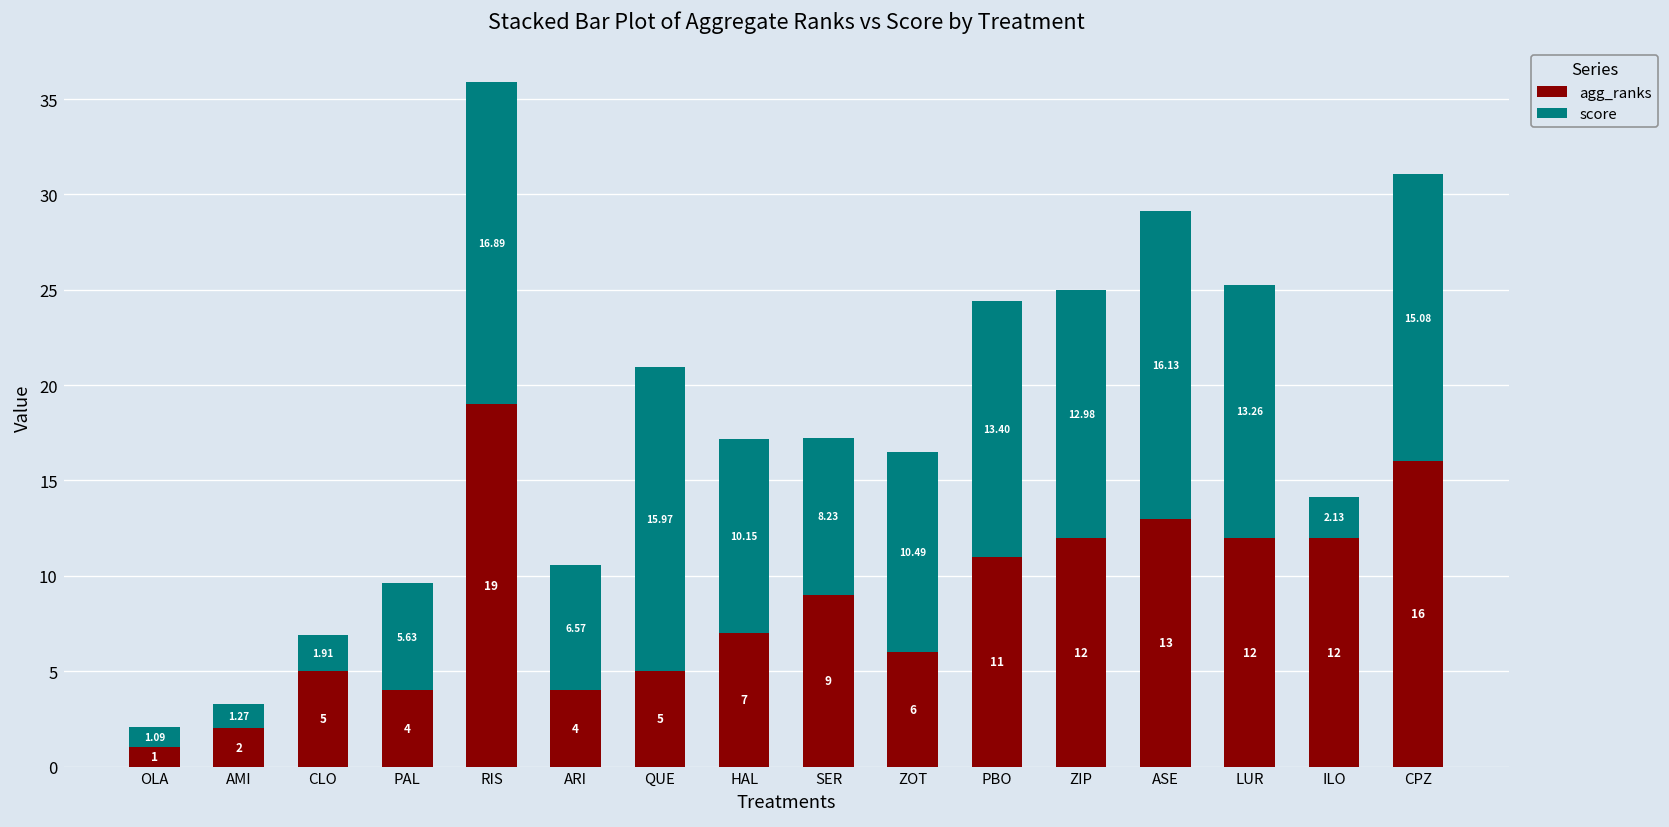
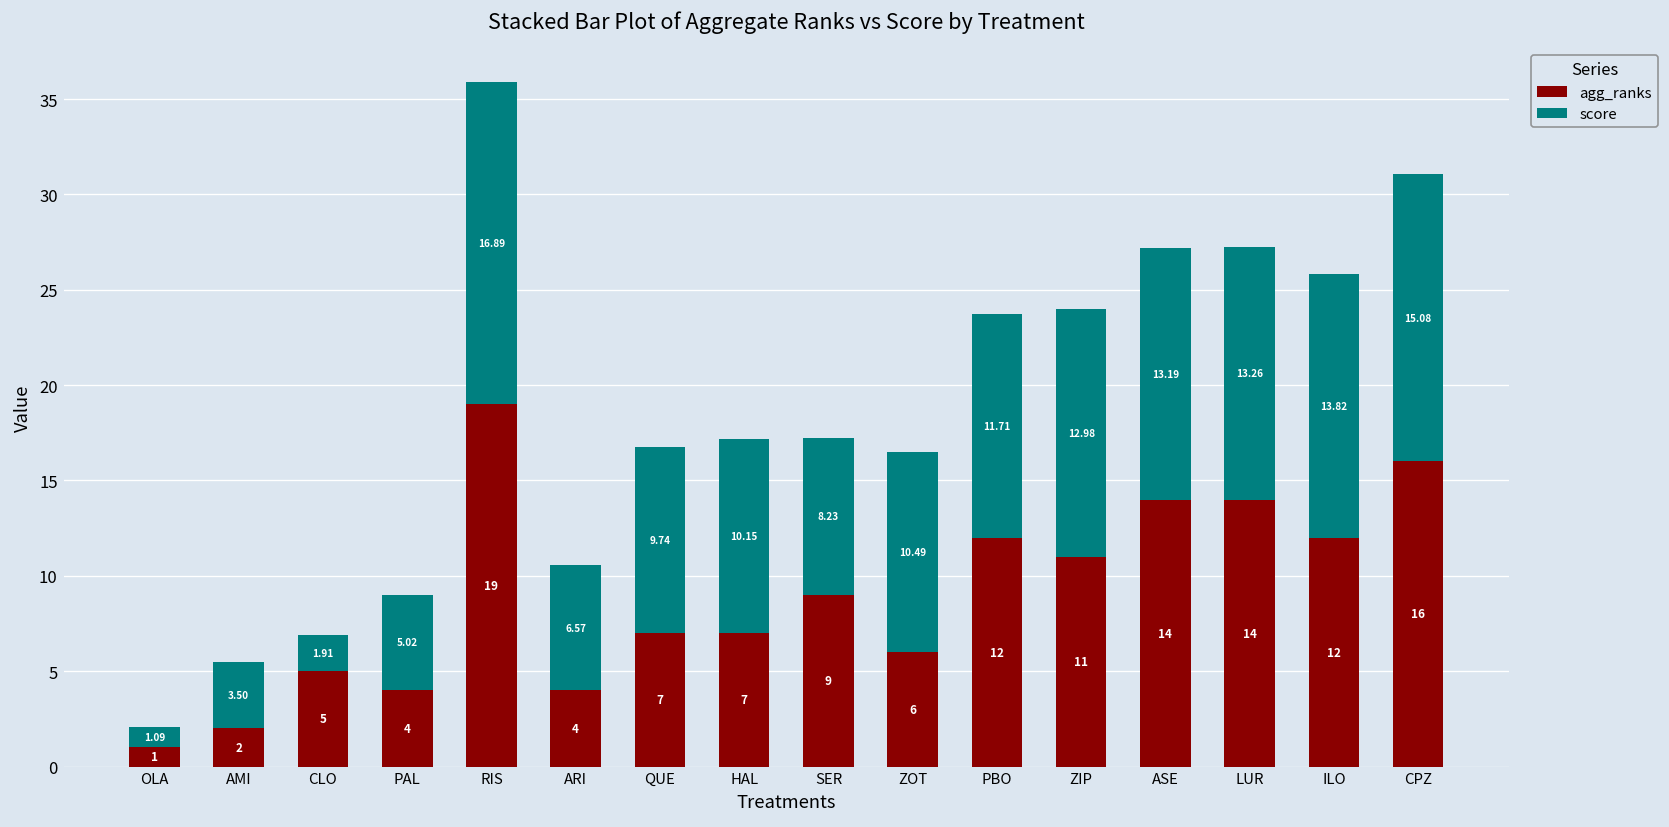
score, AMI: 1.27 -> 3.50
score, PAL: 5.63 -> 5.02
agg_ranks, QUE: 5 -> 7
score, QUE: 15.97 -> 9.74
agg_ranks, PBO: 11 -> 12
score, PBO: 13.40 -> 11.71
agg_ranks, ZIP: 12 -> 11
agg_ranks, ASE: 13 -> 14
score, ASE: 16.13 -> 13.19
agg_ranks, LUR: 12 -> 14
score, ILO: 2.13 -> 13.82
